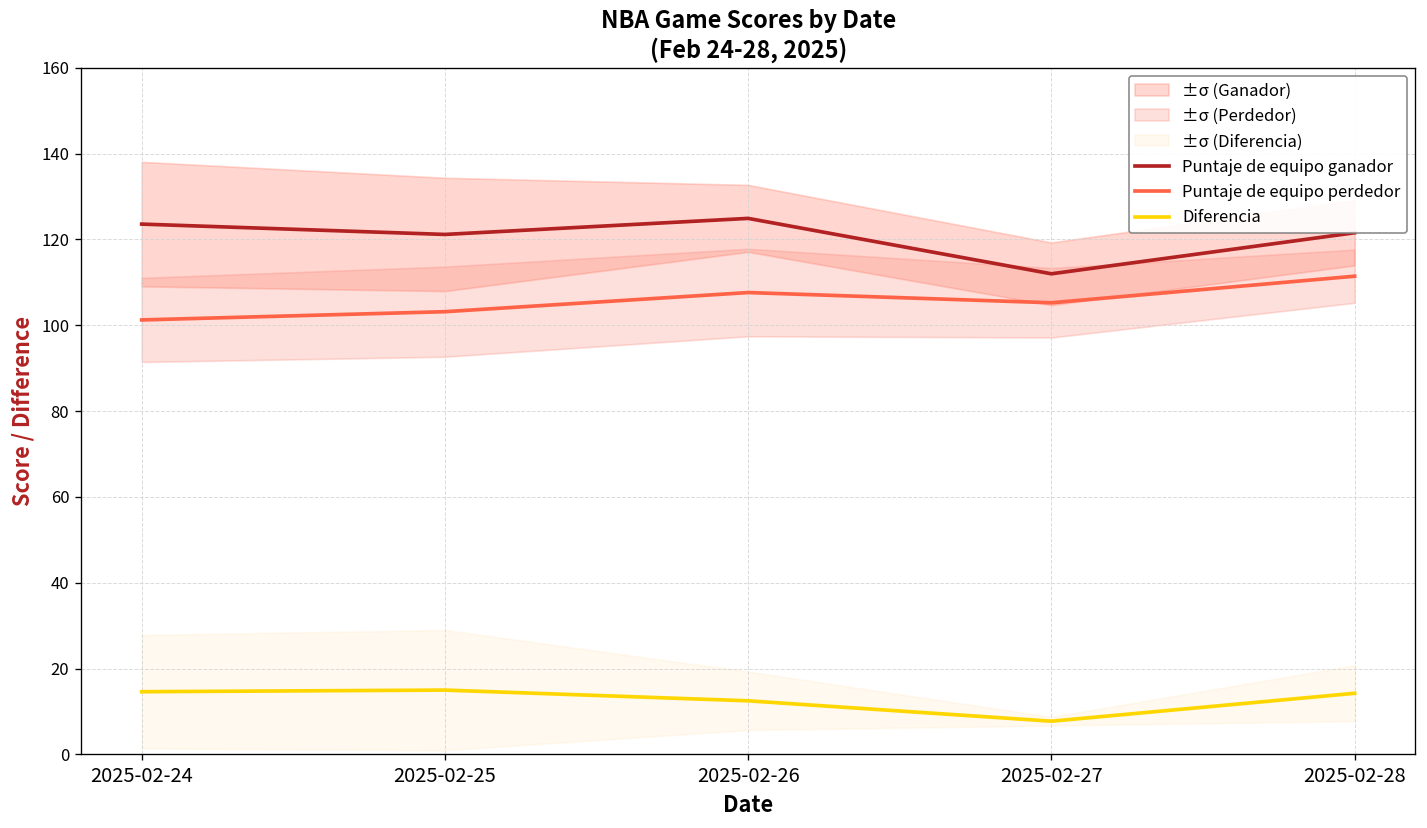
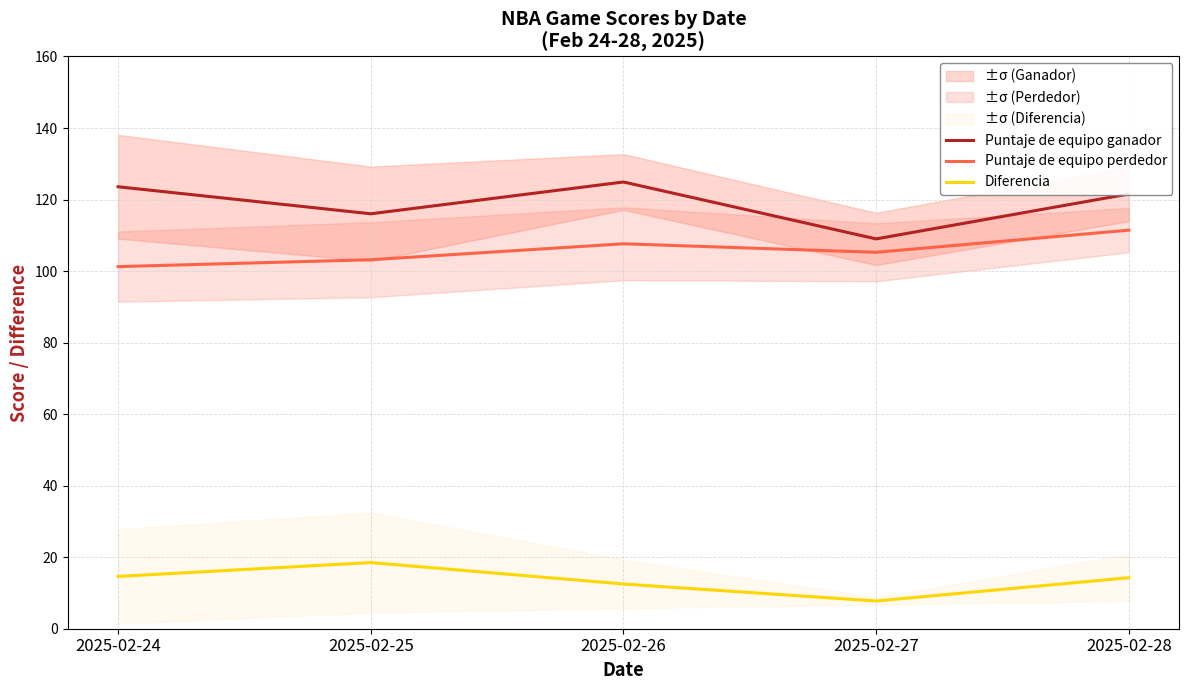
Puntaje de equipo ganador, 2025-02-25: 121 -> 116
Diferencia, 2025-02-25: 15 -> 19
Puntaje de equipo ganador, 2025-02-27: 112 -> 109
